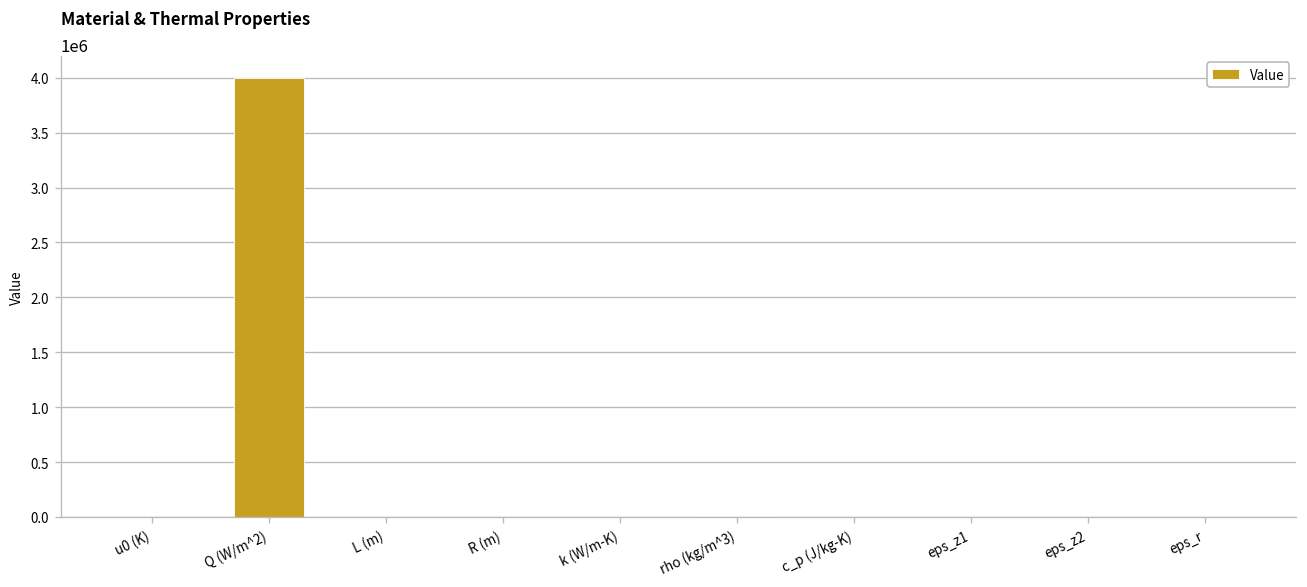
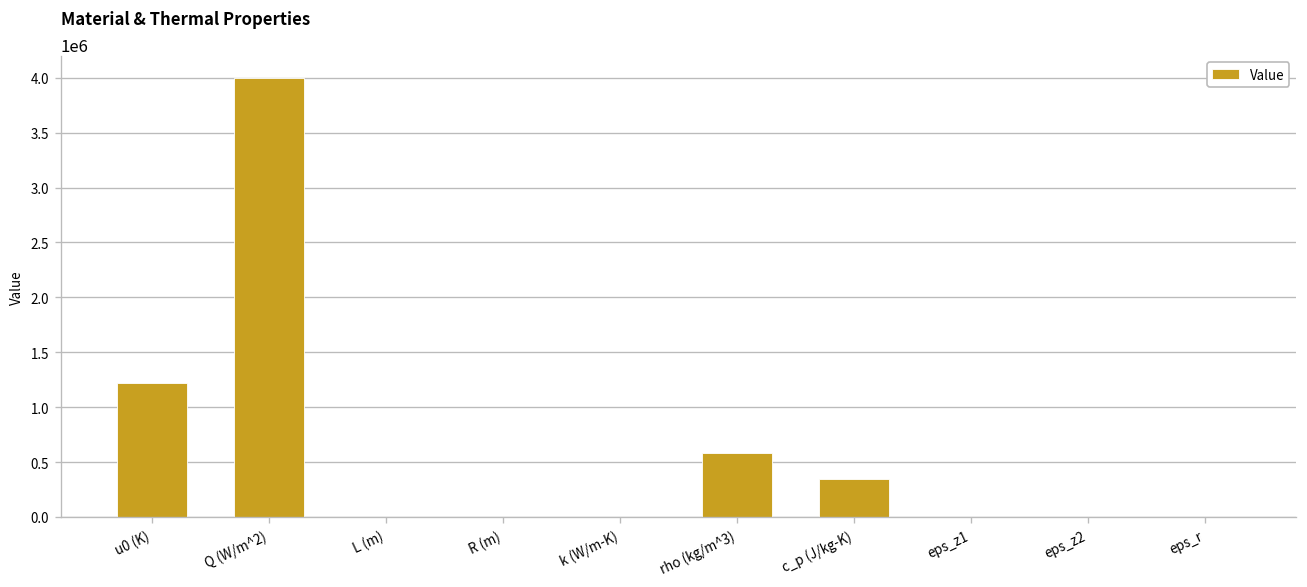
u0 (K): 0 -> 1200000
rho (kg/m^3): 0 -> 600000
c_p (J/kg-K): 0 -> 400000
